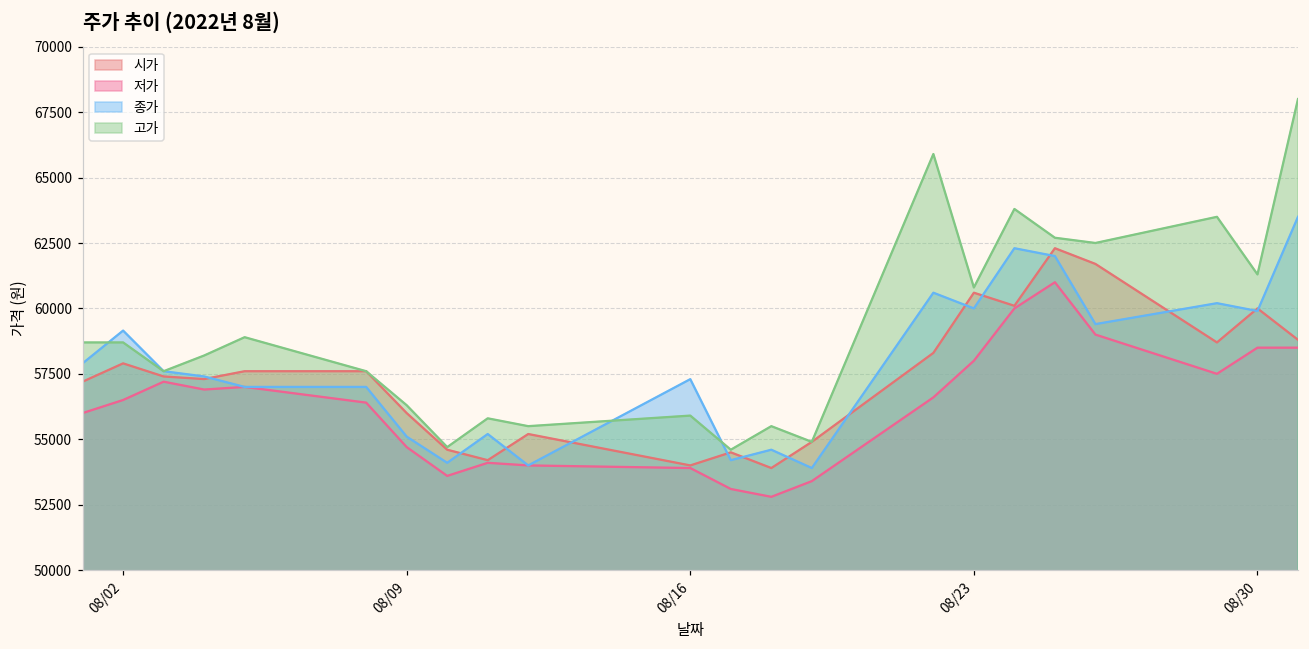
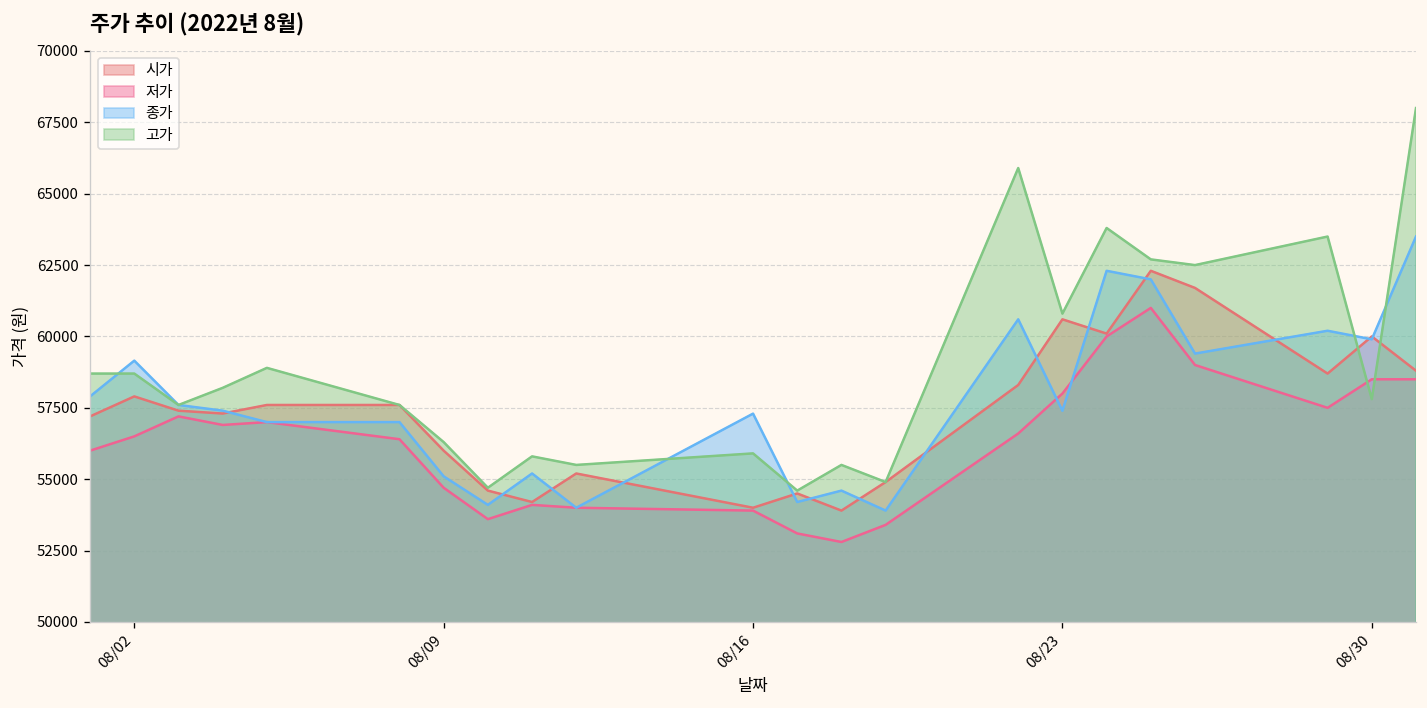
종가, 08/23: 60000 -> 57400
고가, 08/30: 61300 -> 57800
